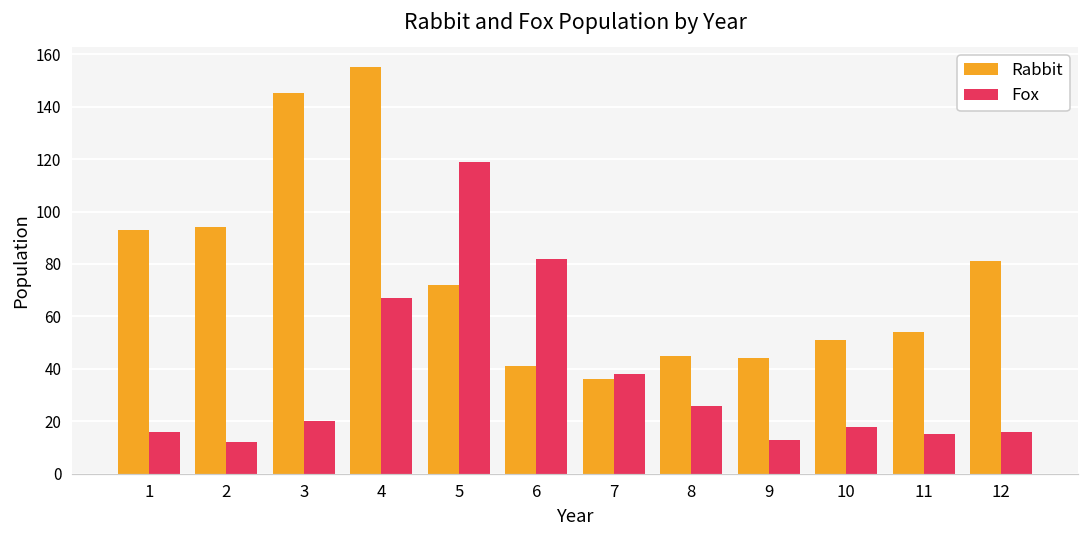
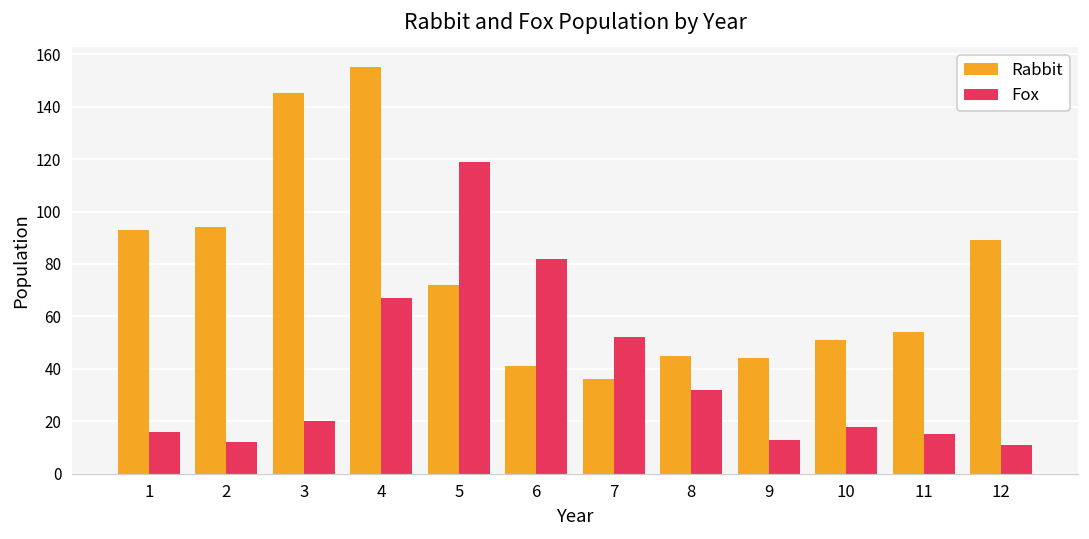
Fox, 7: 38 -> 52
Fox, 8: 26 -> 32
Rabbit, 12: 81 -> 89
Fox, 12: 16 -> 11
